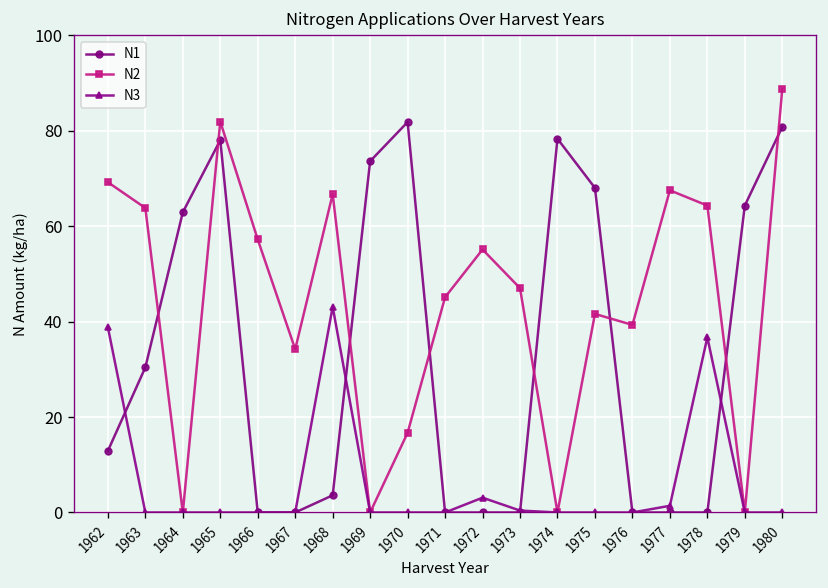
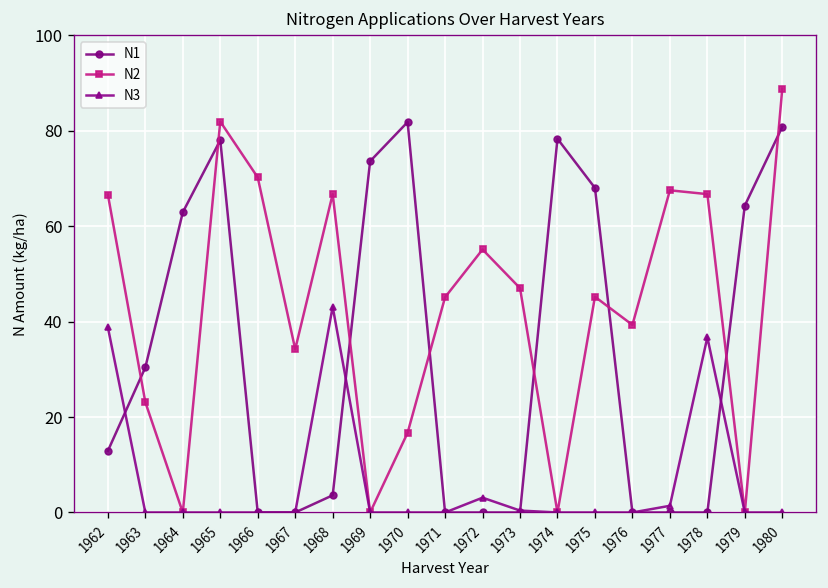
N2, 1962: 69 -> 67
N2, 1963: 64 -> 23
N2, 1966: 57 -> 70
N2, 1975: 42 -> 45
N2, 1978: 64 -> 67
